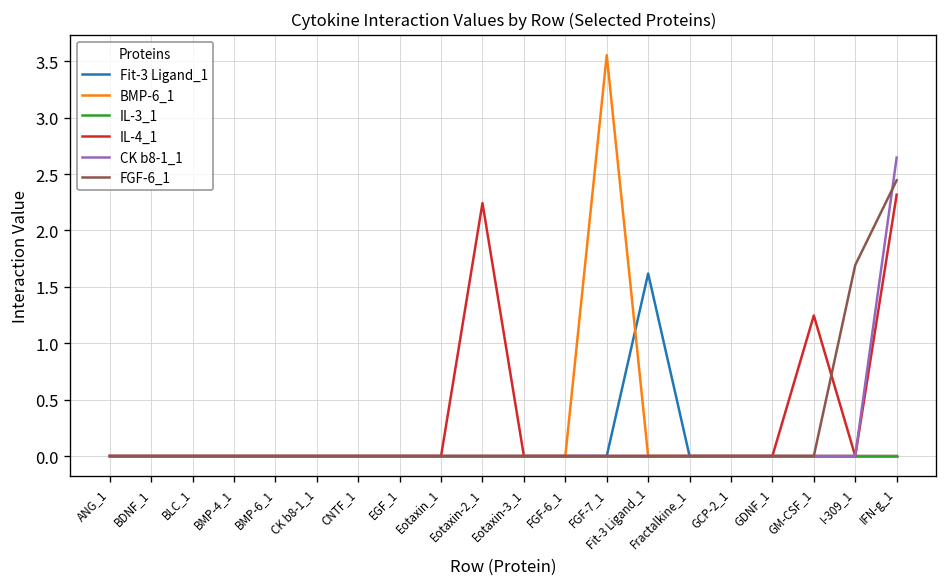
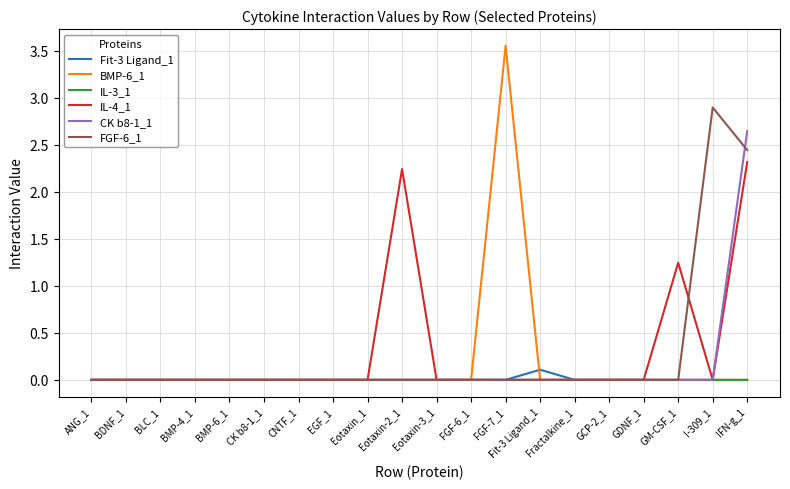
Fit-3 Ligand_1, Fit-3 Ligand_1: 1.6 -> 0.1
FGF-6_1, I-309_1: 1.7 -> 2.9
